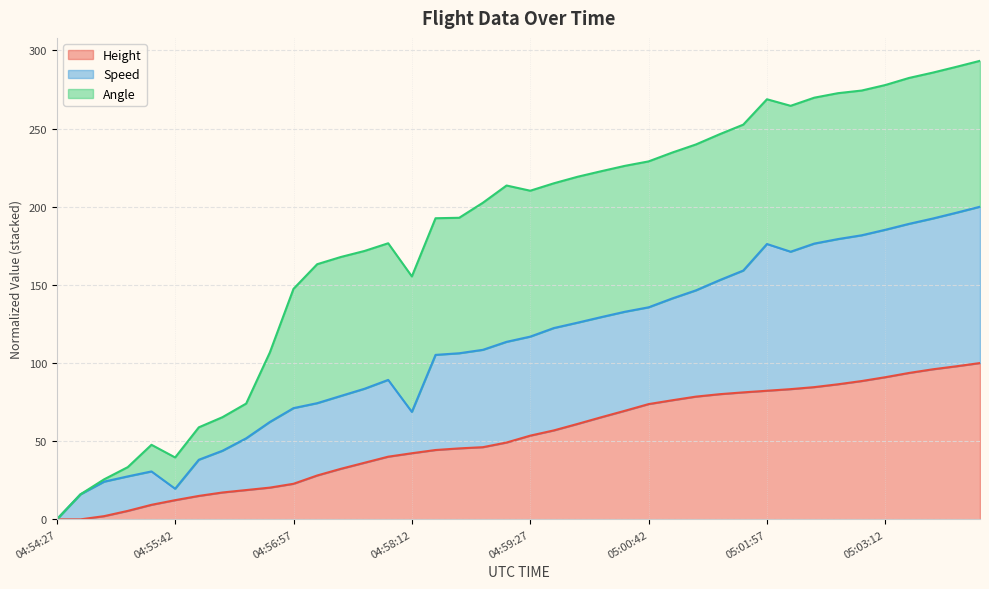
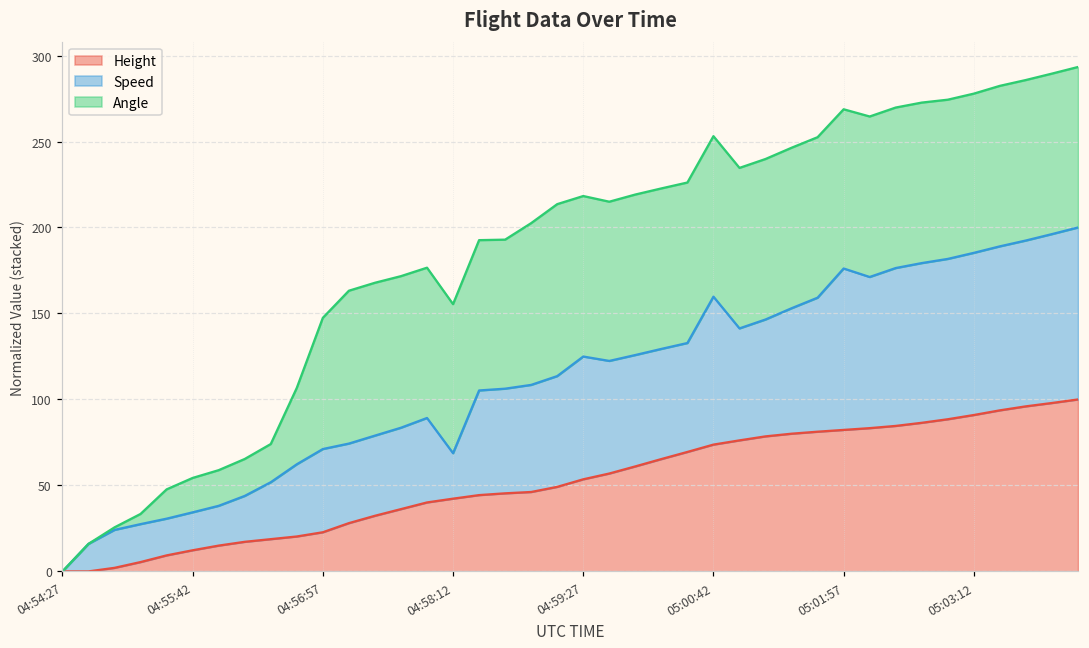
Speed, 04:55:42: 7 -> 22
Speed, 04:59:27: 63 -> 71
Speed, 05:00:42: 62 -> 86
